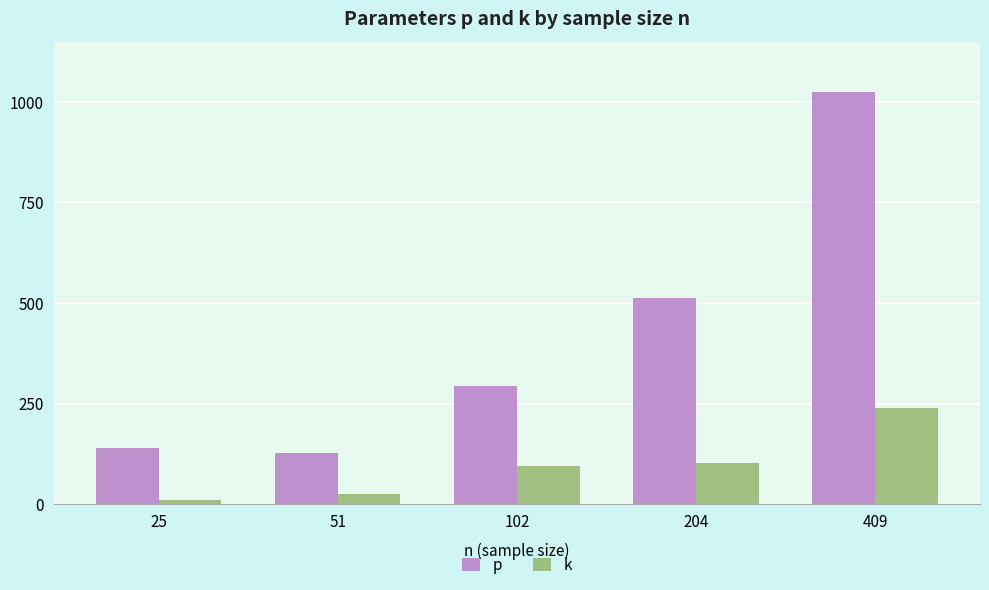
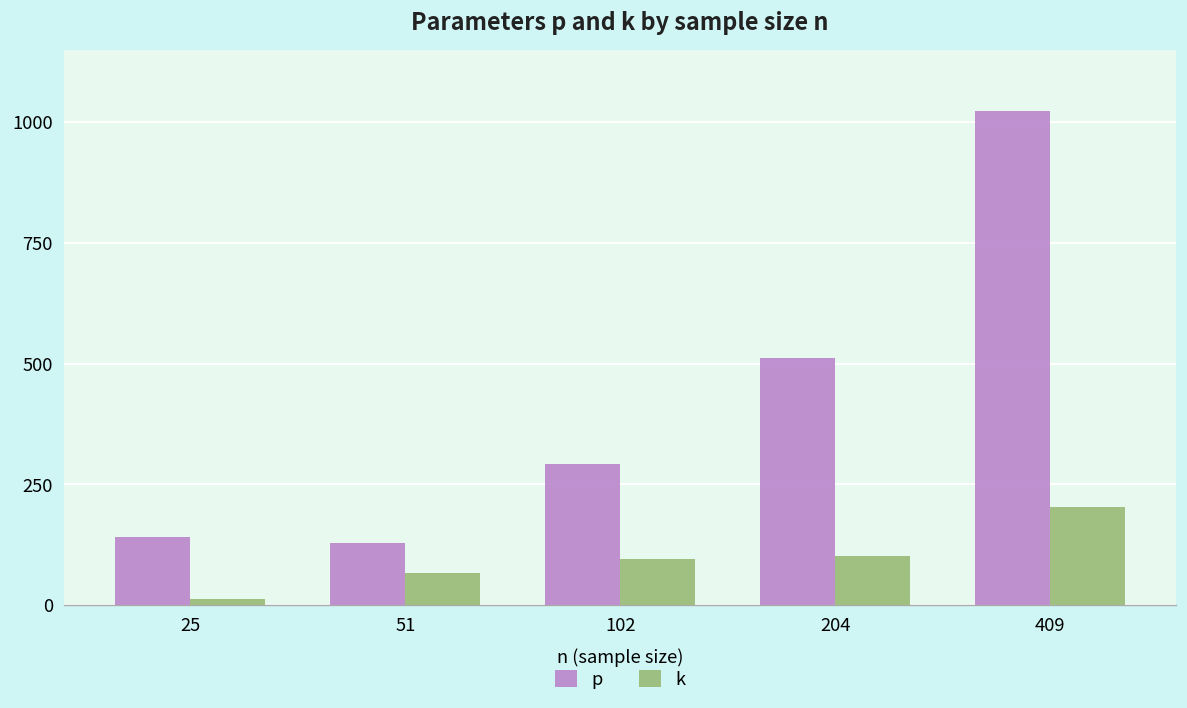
k, 51: 30 -> 70
k, 409: 240 -> 200
